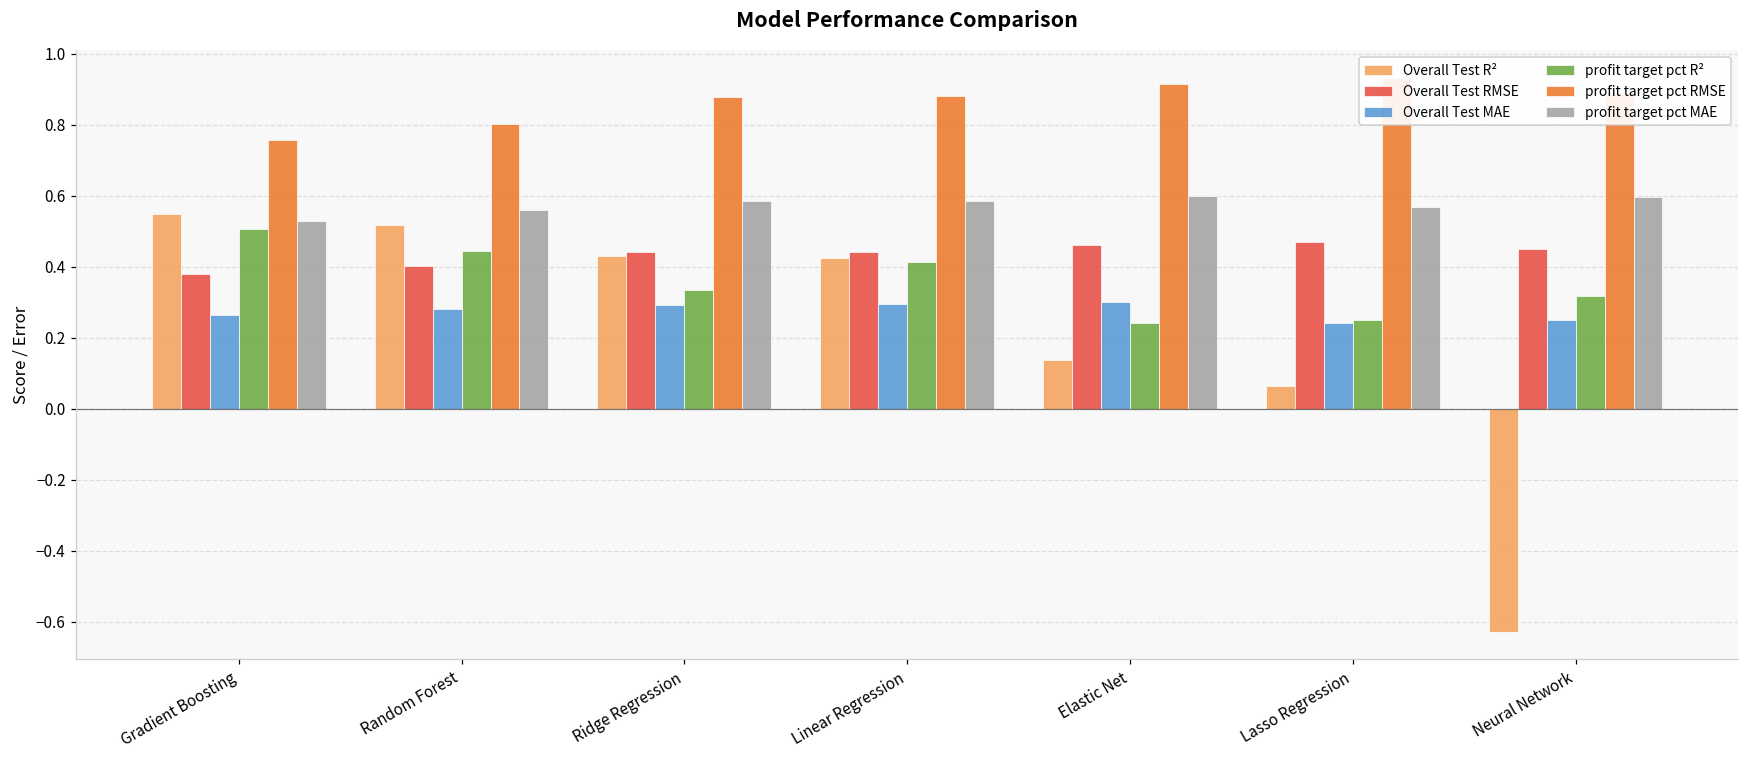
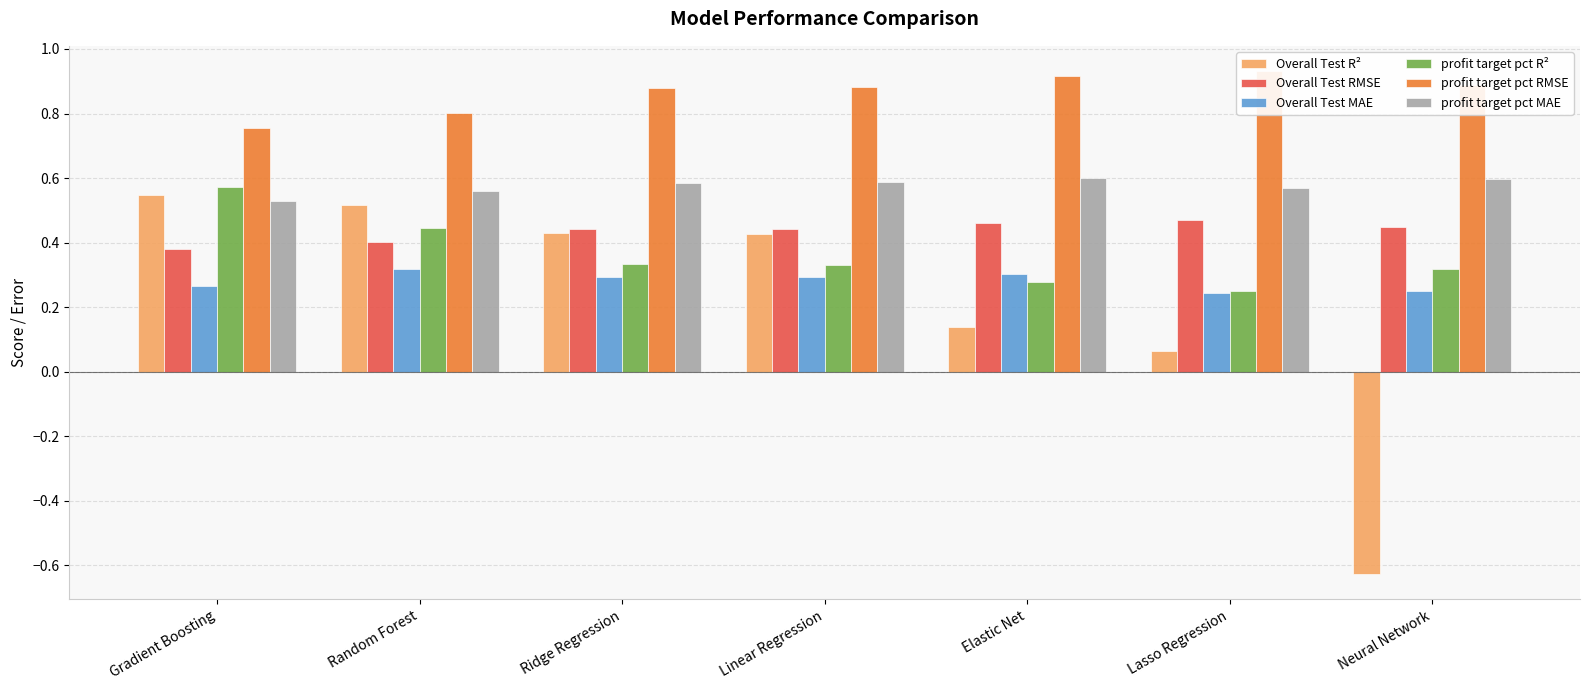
profit target pct R², Gradient Boosting: 0.51 -> 0.57
Overall Test MAE, Random Forest: 0.28 -> 0.32
profit target pct R², Linear Regression: 0.41 -> 0.33
profit target pct R², Elastic Net: 0.24 -> 0.28
